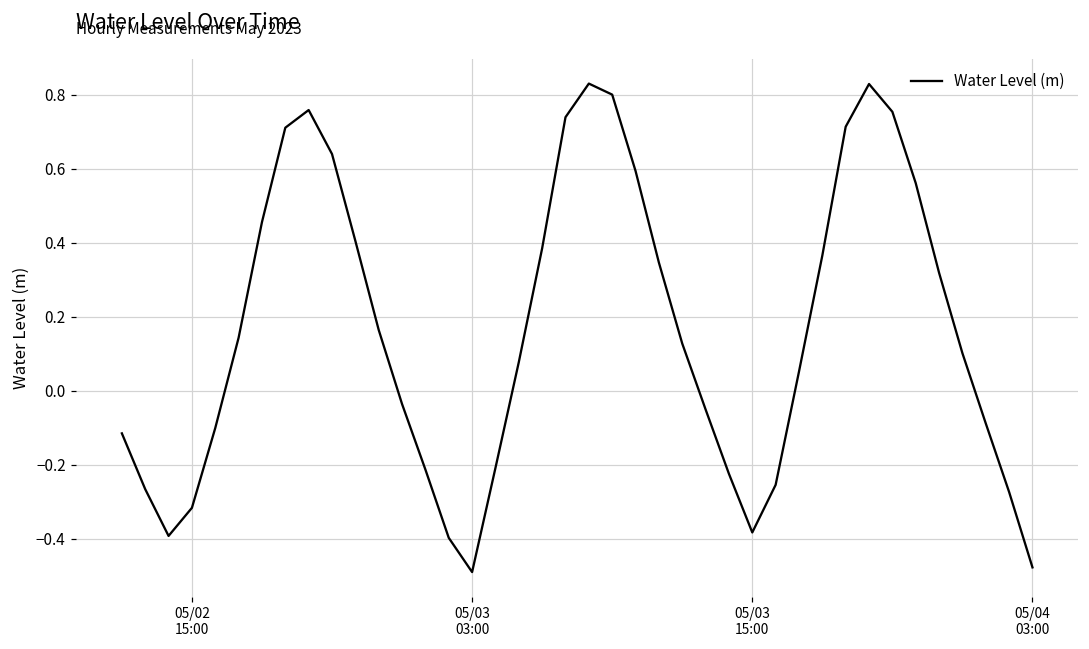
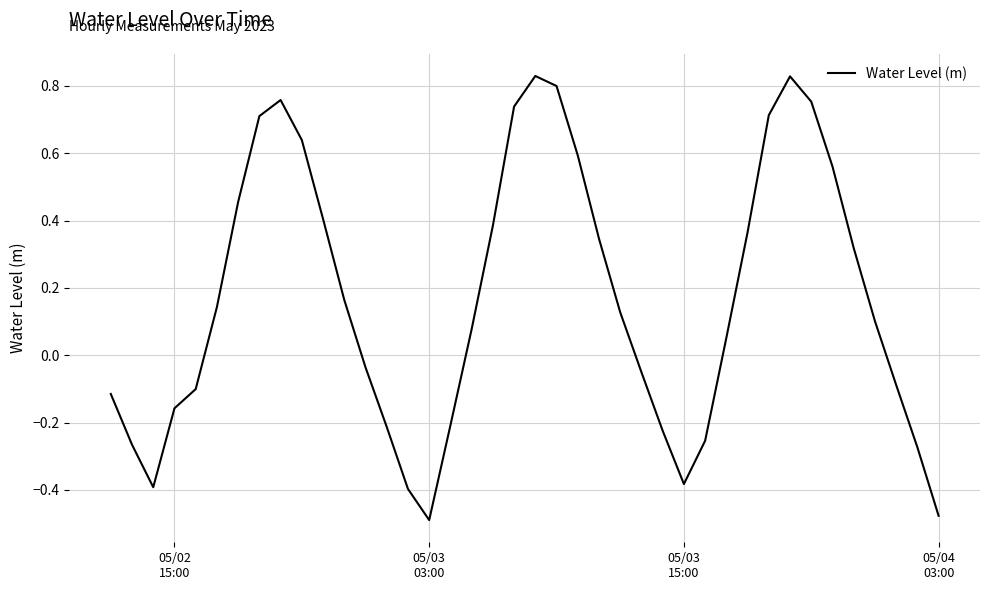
05/02 15:00: -0.32 -> -0.16
